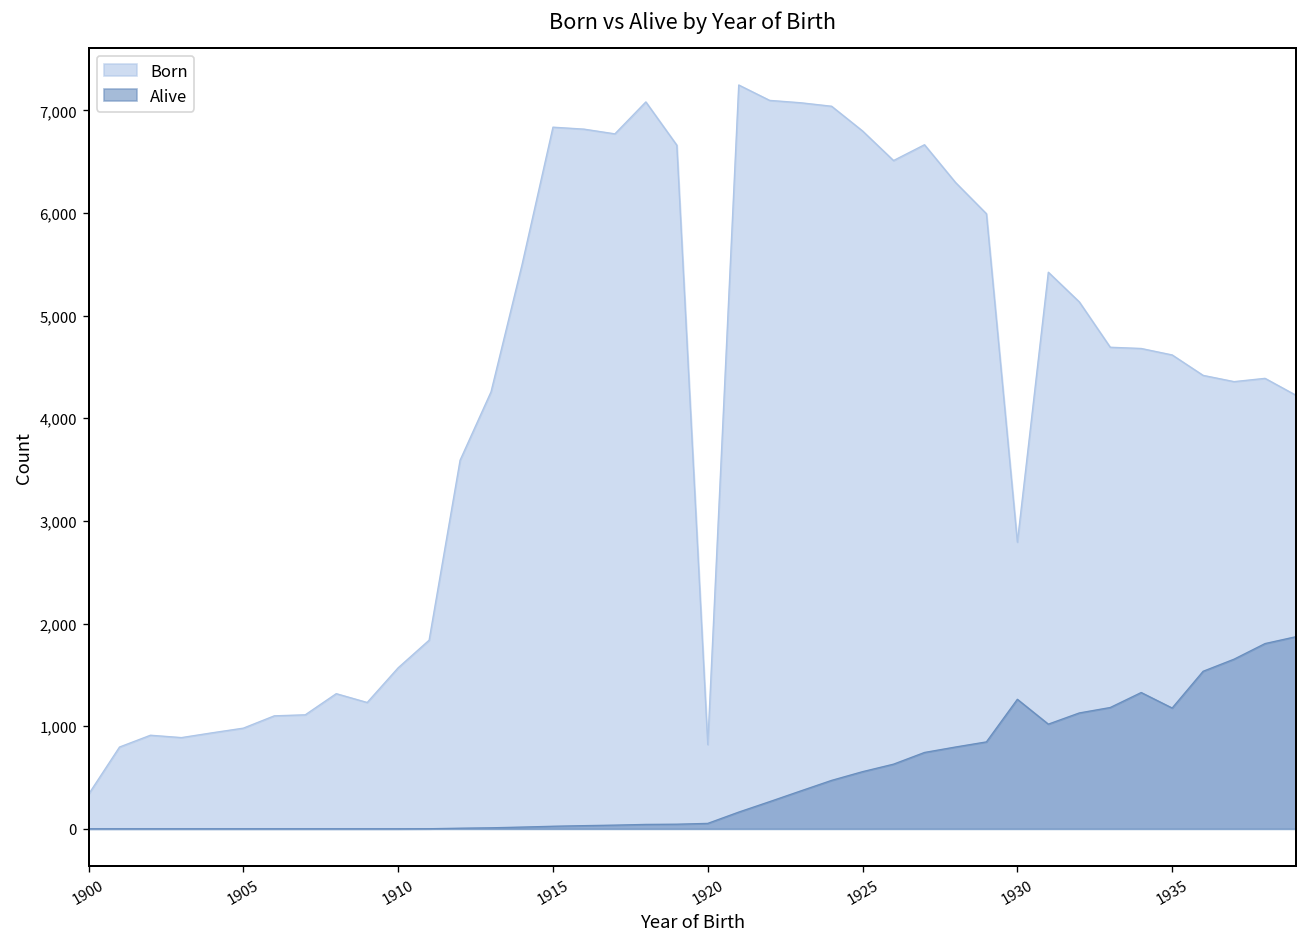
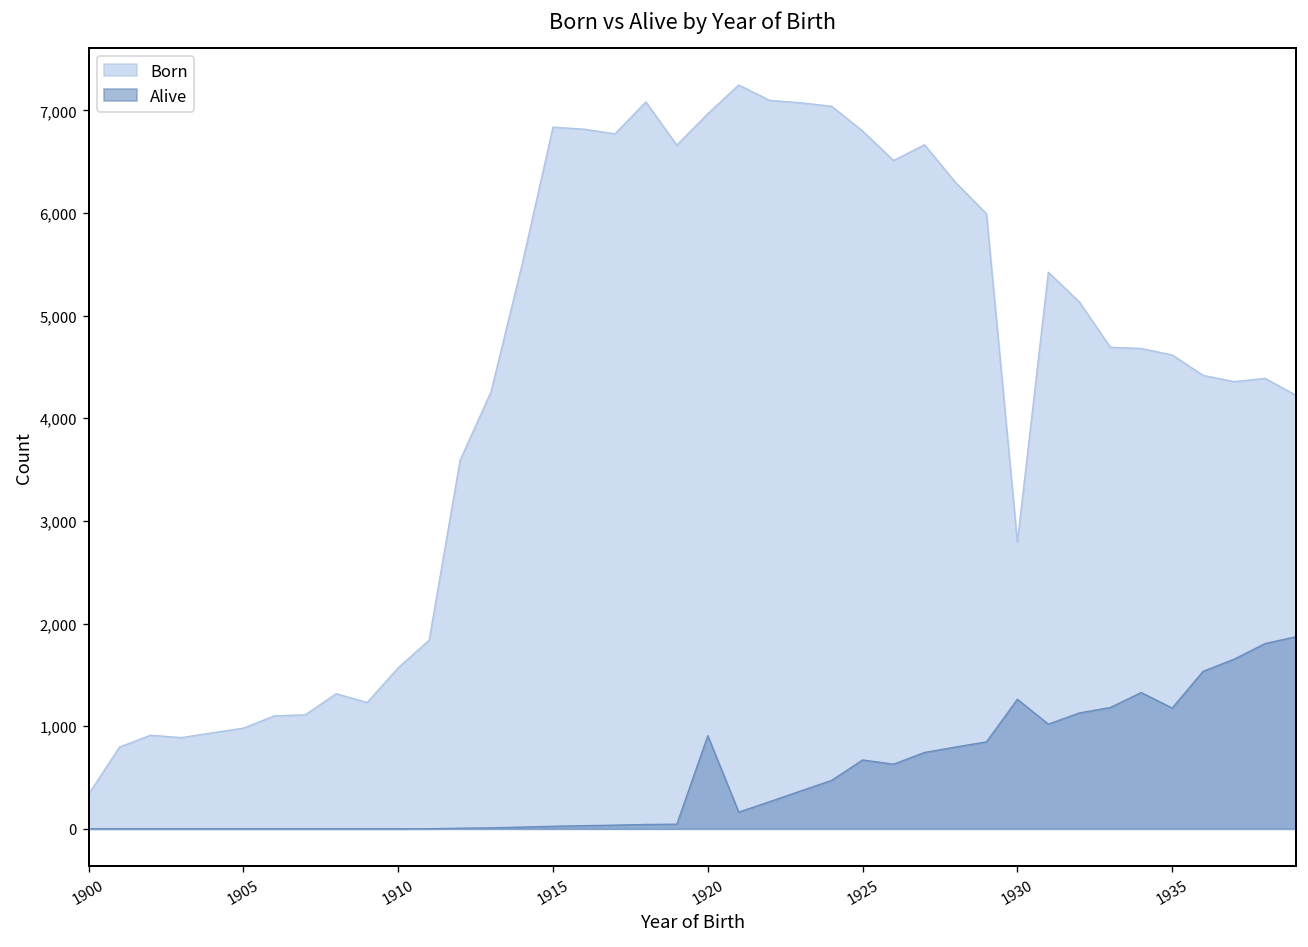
Born, 1920: 800 -> 7,000
Alive, 1920: 100 -> 900
Alive, 1925: 600 -> 700
